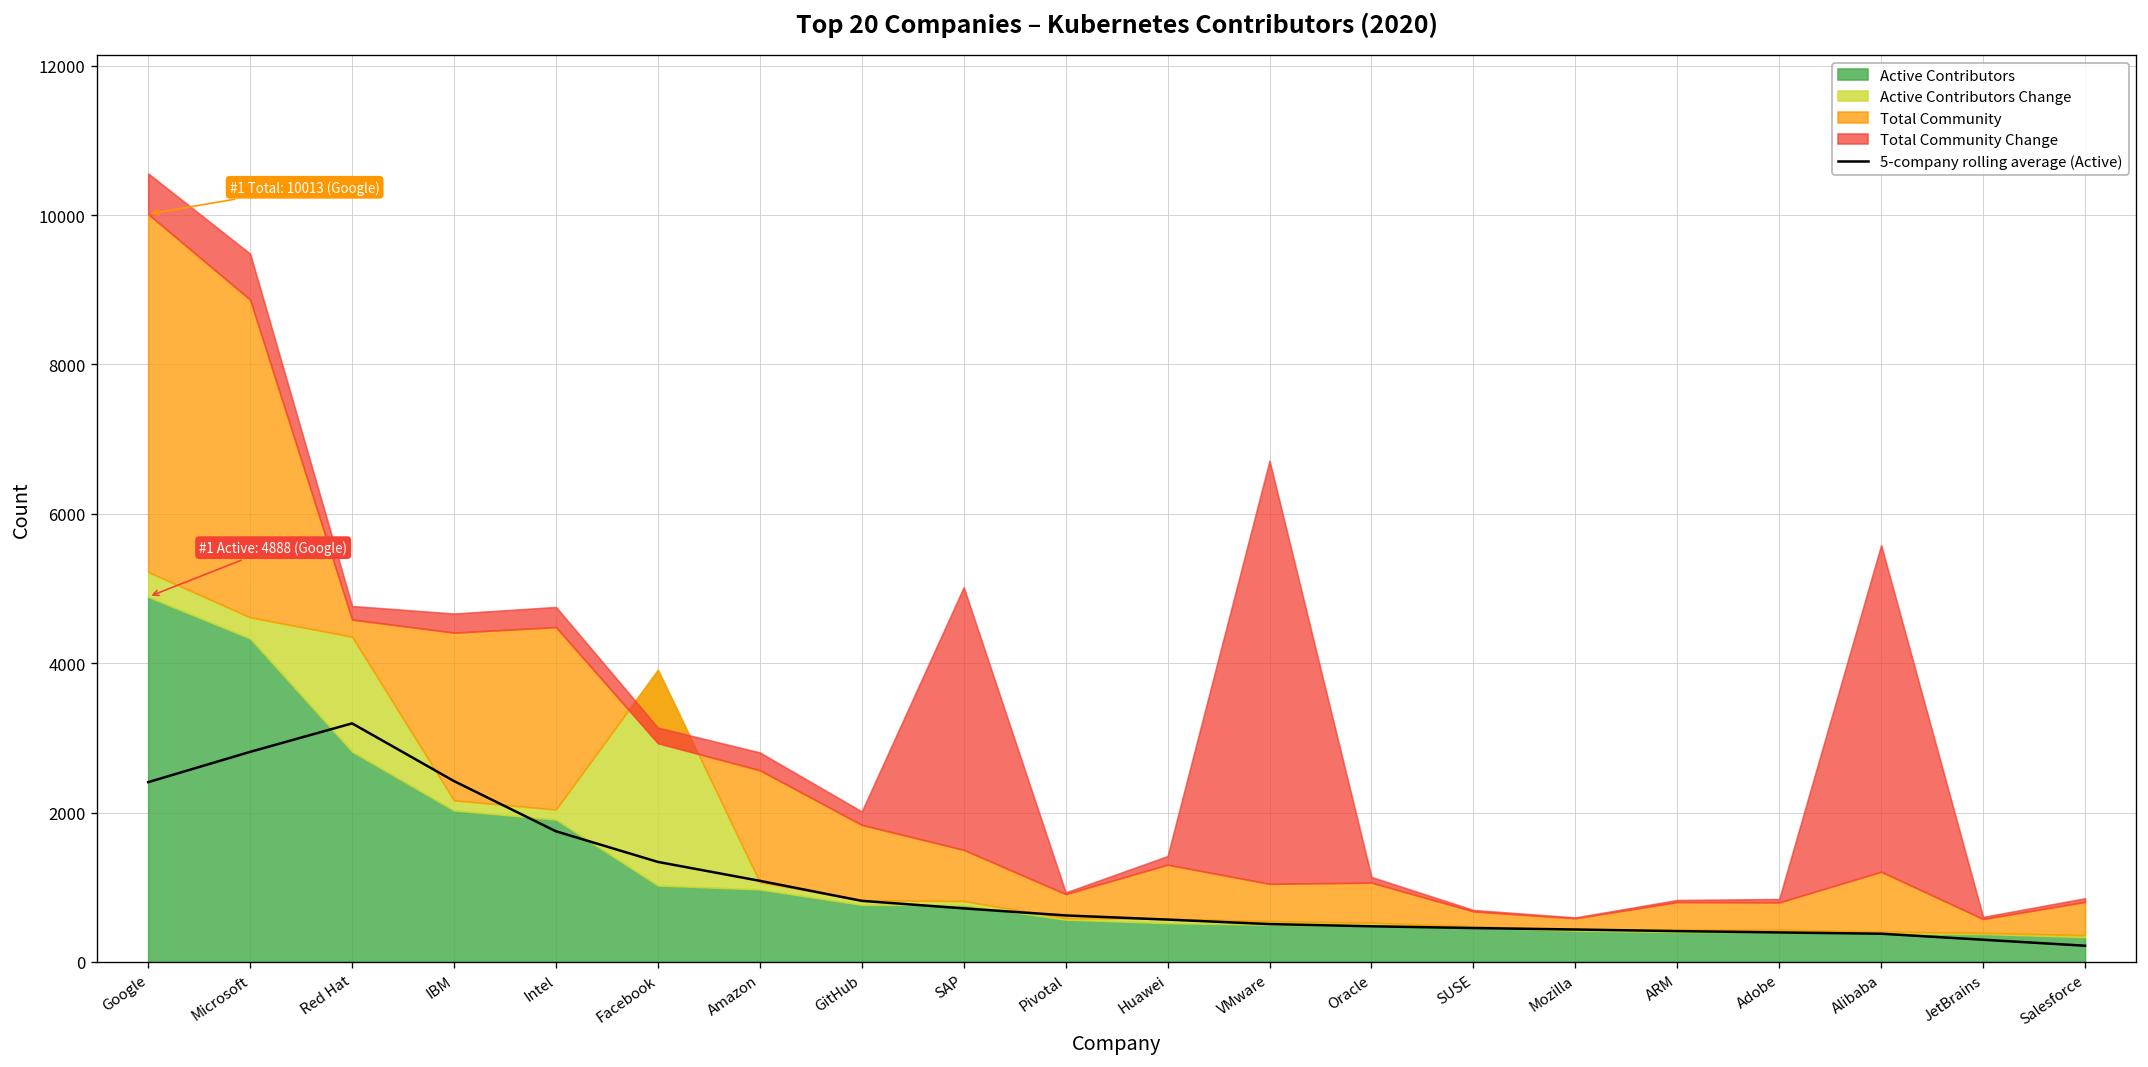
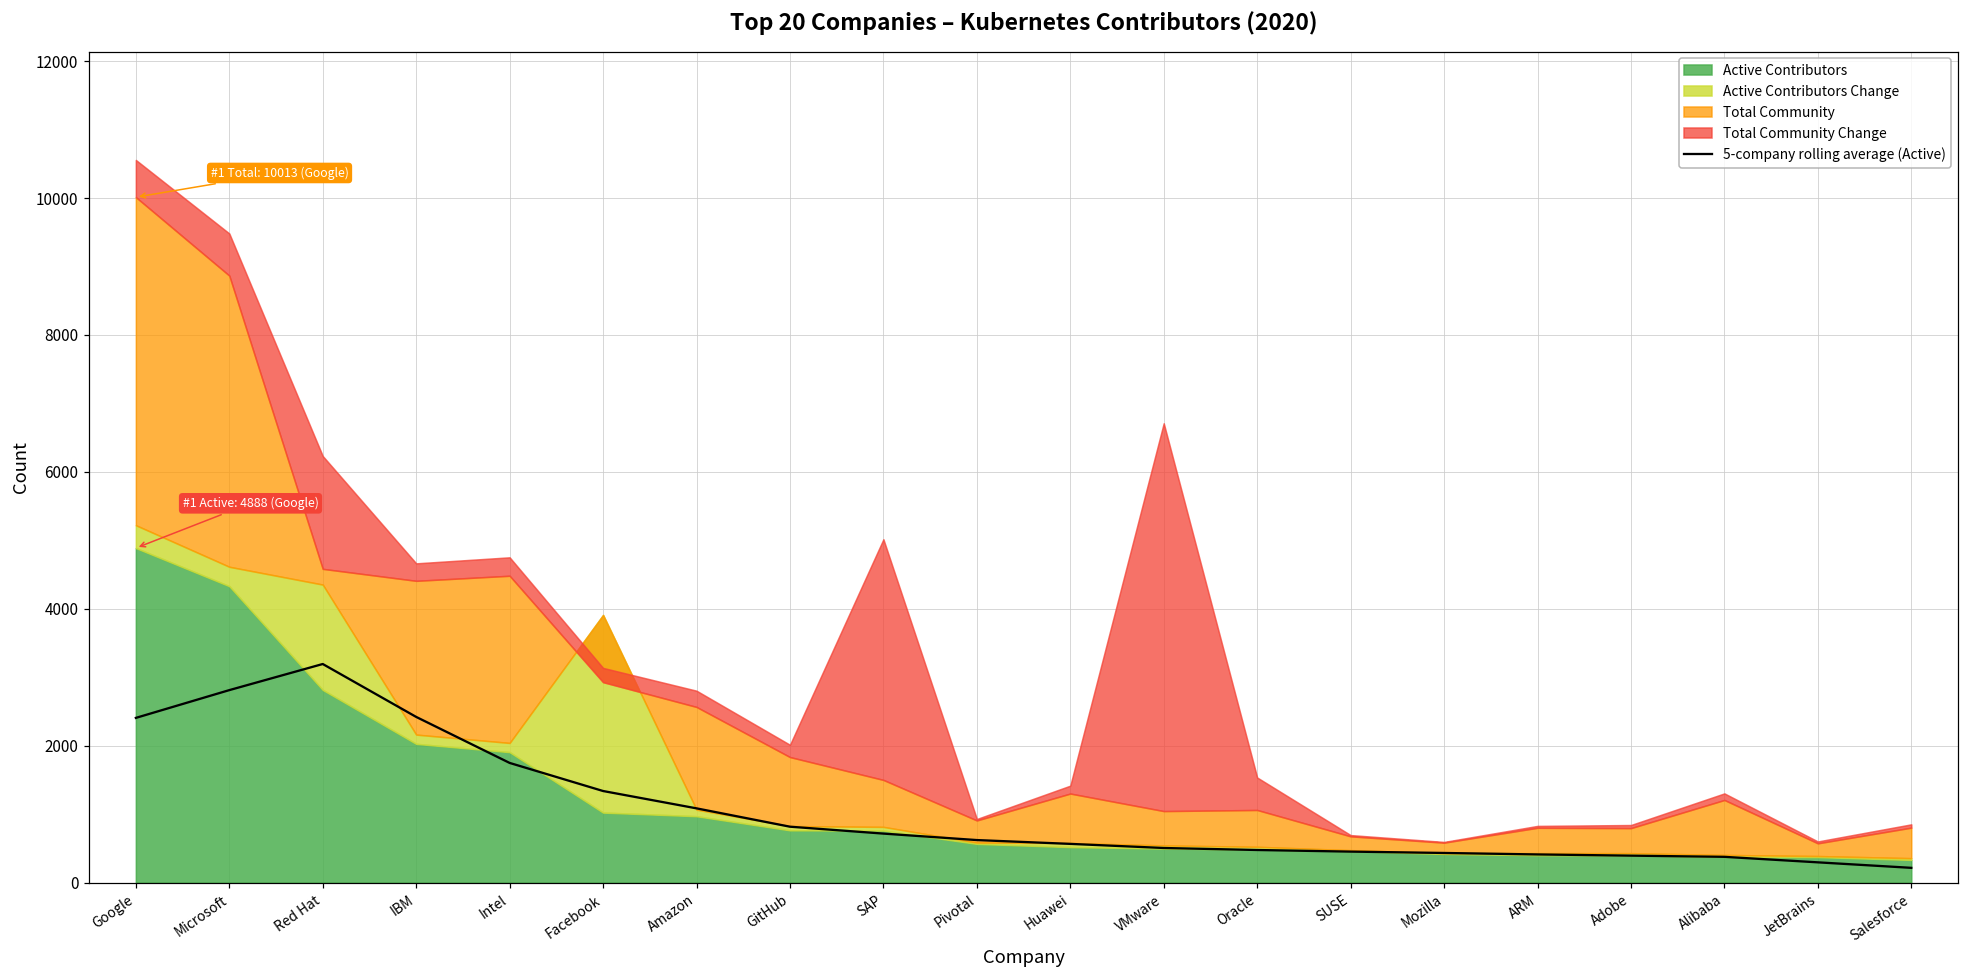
Total Community Change, Red Hat: 200 -> 1600
Total Community Change, Oracle: 100 -> 500
Total Community Change, Alibaba: 4400 -> 100
